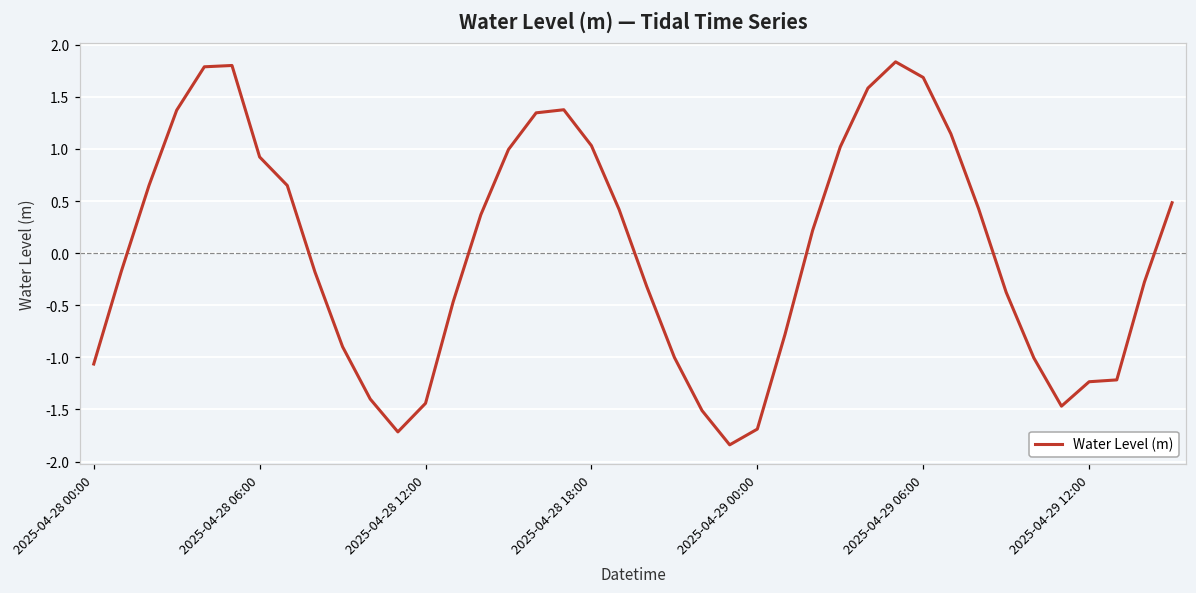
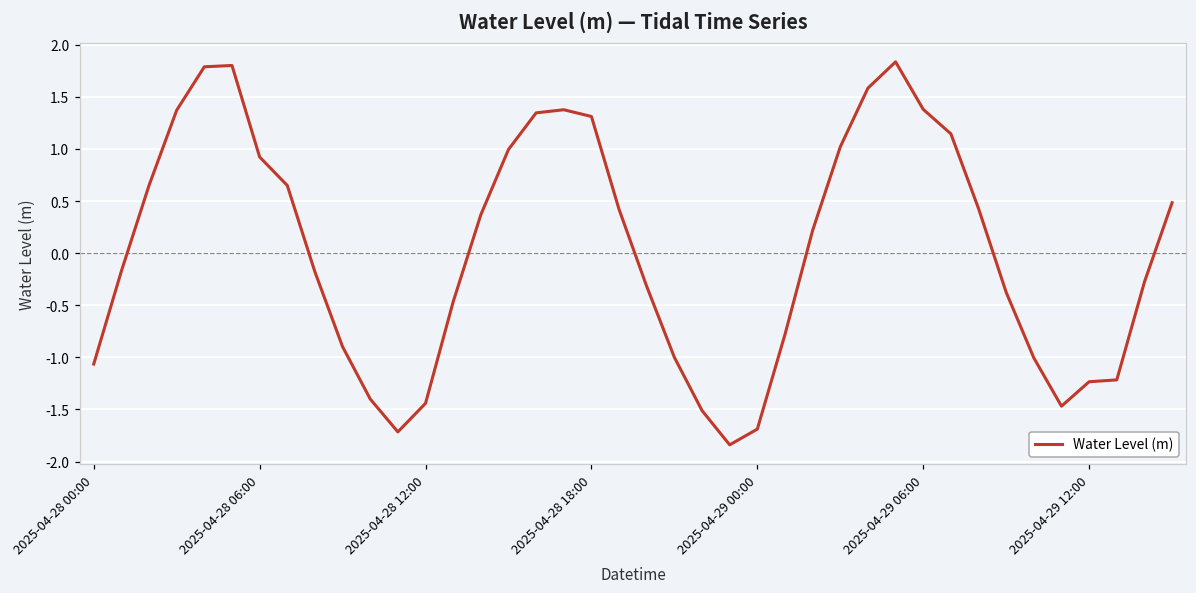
2025-04-28 18:00: 1.0 -> 1.3
2025-04-29 06:00: 1.7 -> 1.4
